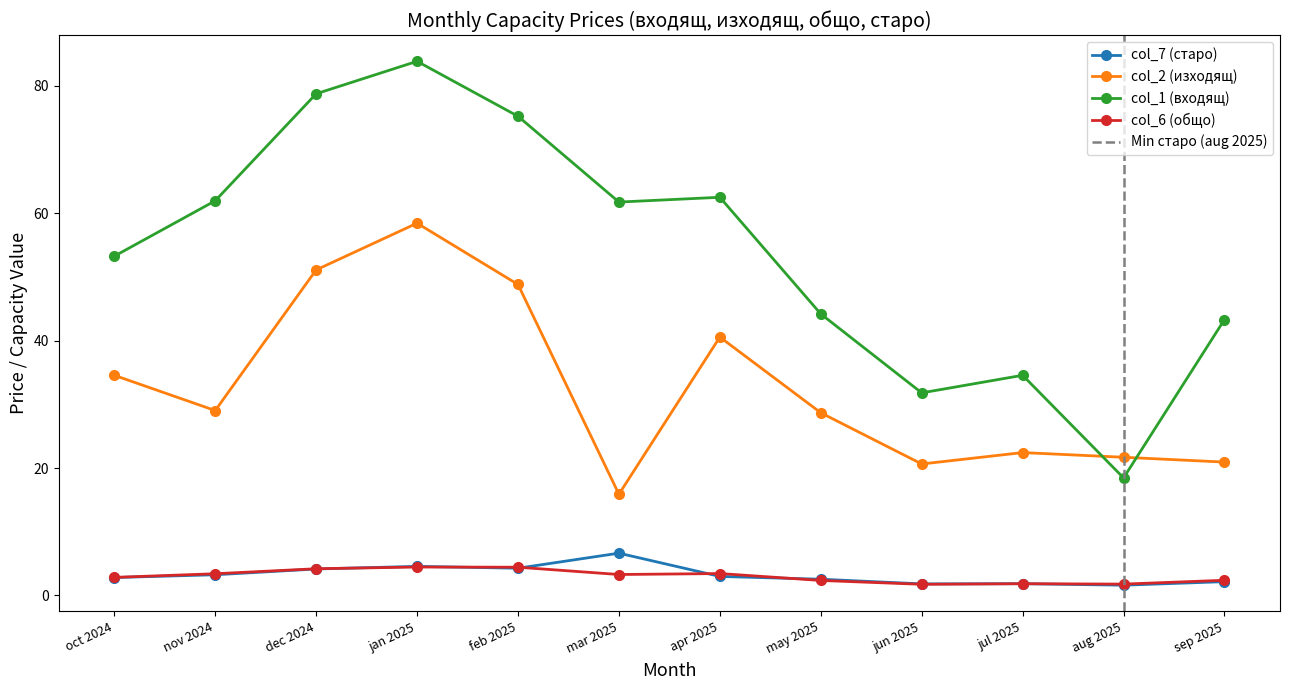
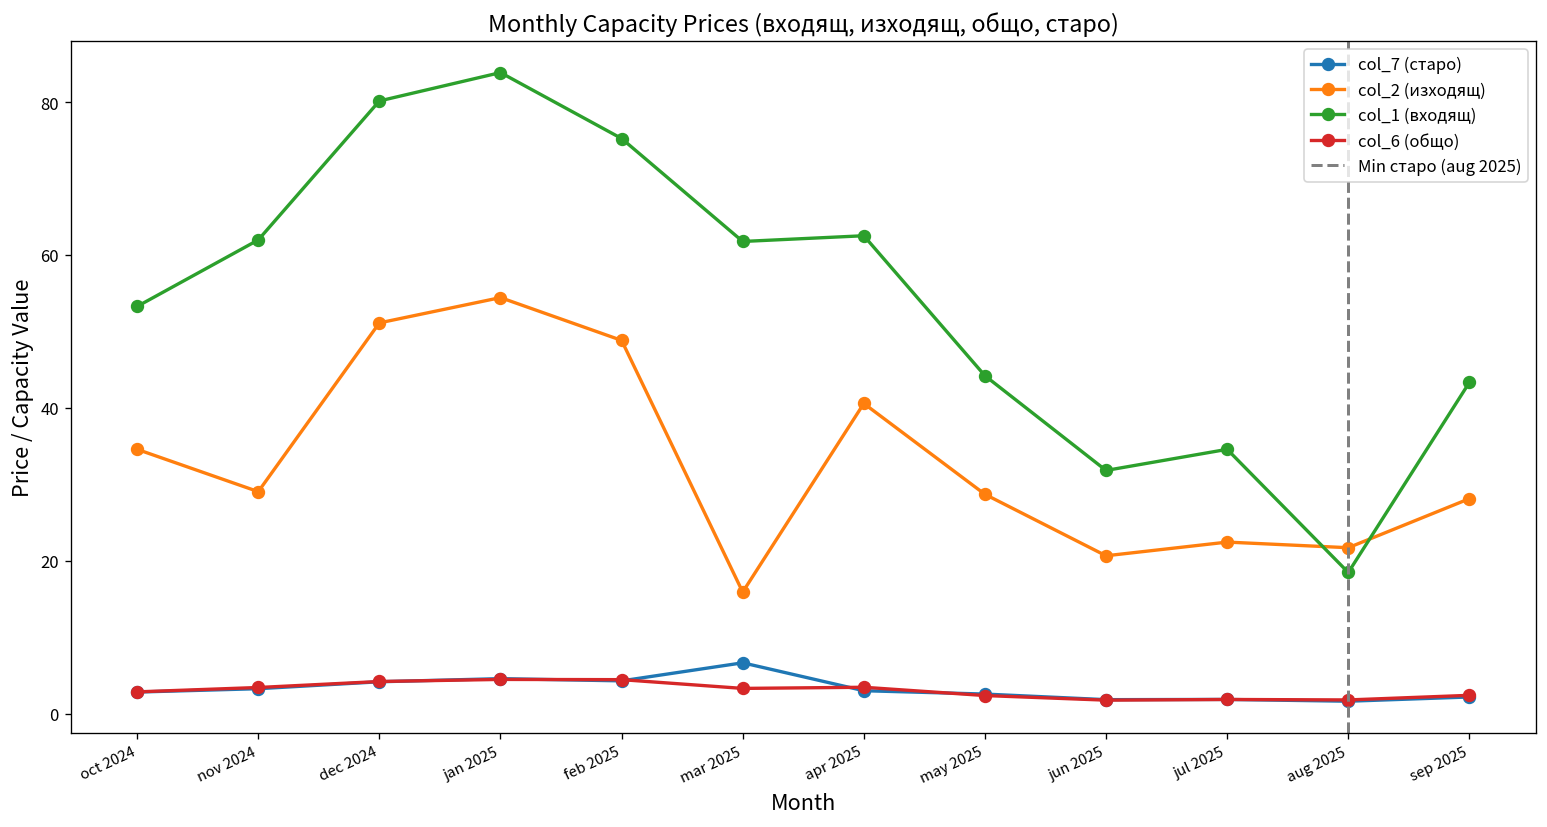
col_1 (входящ), dec 2024: 79 -> 80
col_2 (изходящ), jan 2025: 58 -> 54
col_2 (изходящ), sep 2025: 21 -> 28
